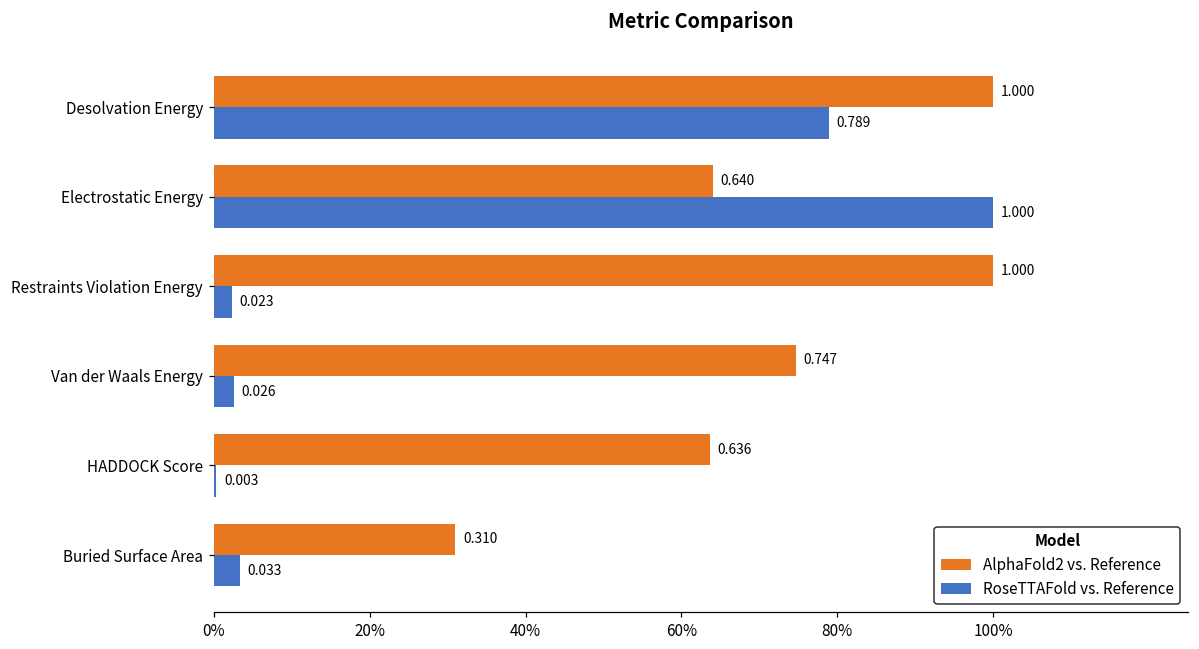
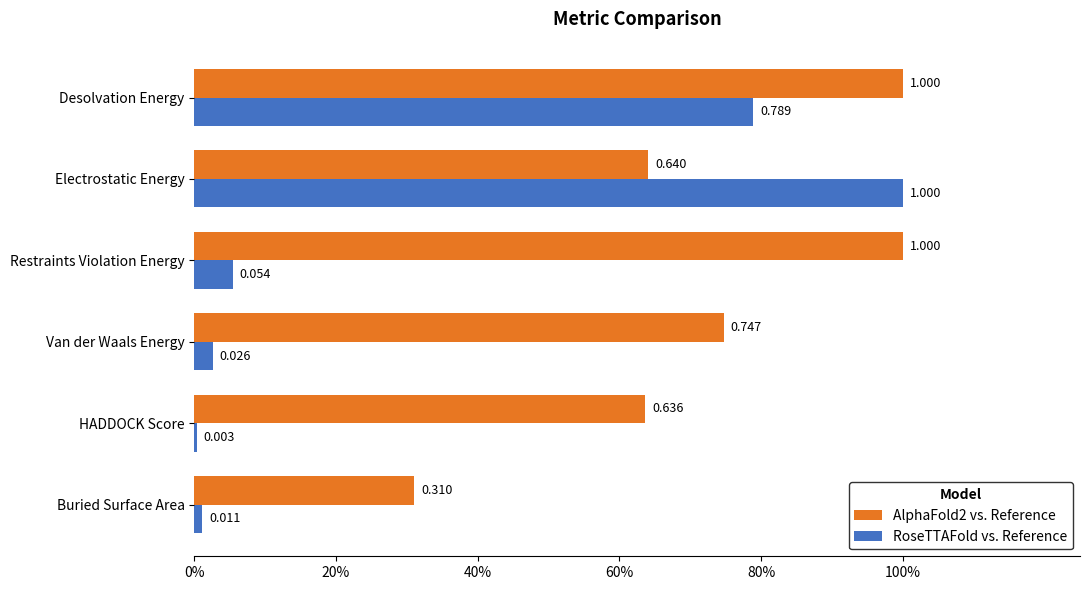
RoseTTAFold vs. Reference, Restraints Violation Energy: 0.023 -> 0.054
RoseTTAFold vs. Reference, Buried Surface Area: 0.033 -> 0.011
